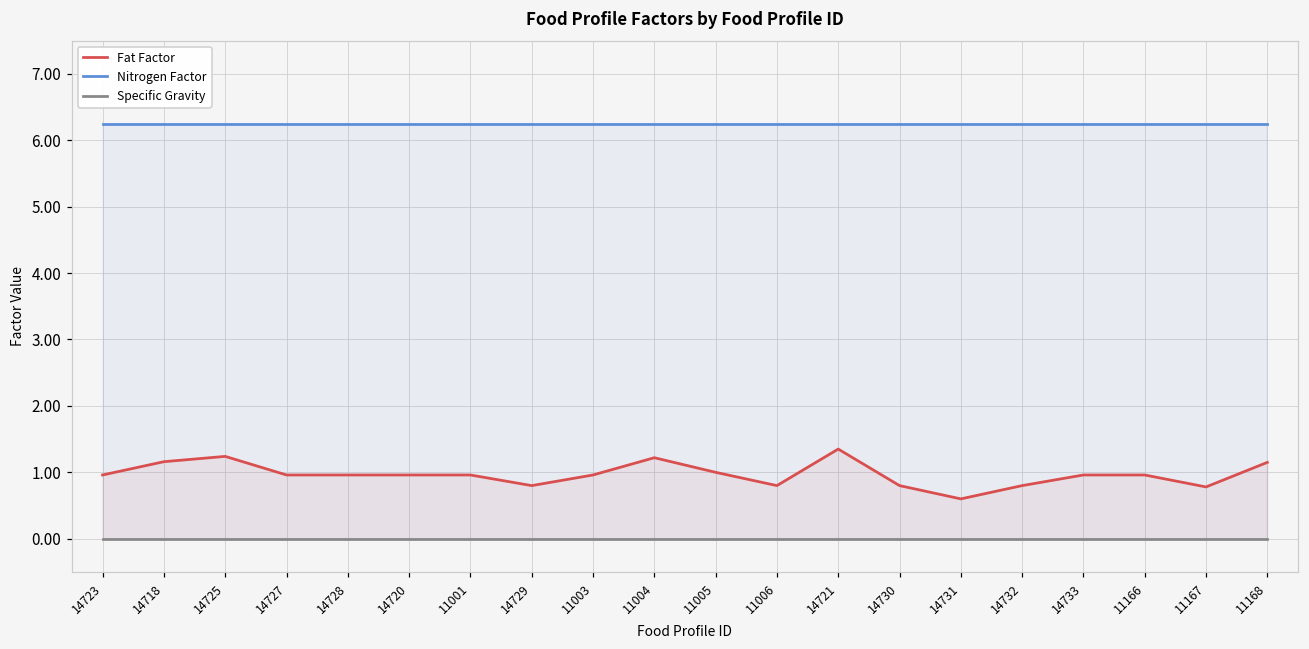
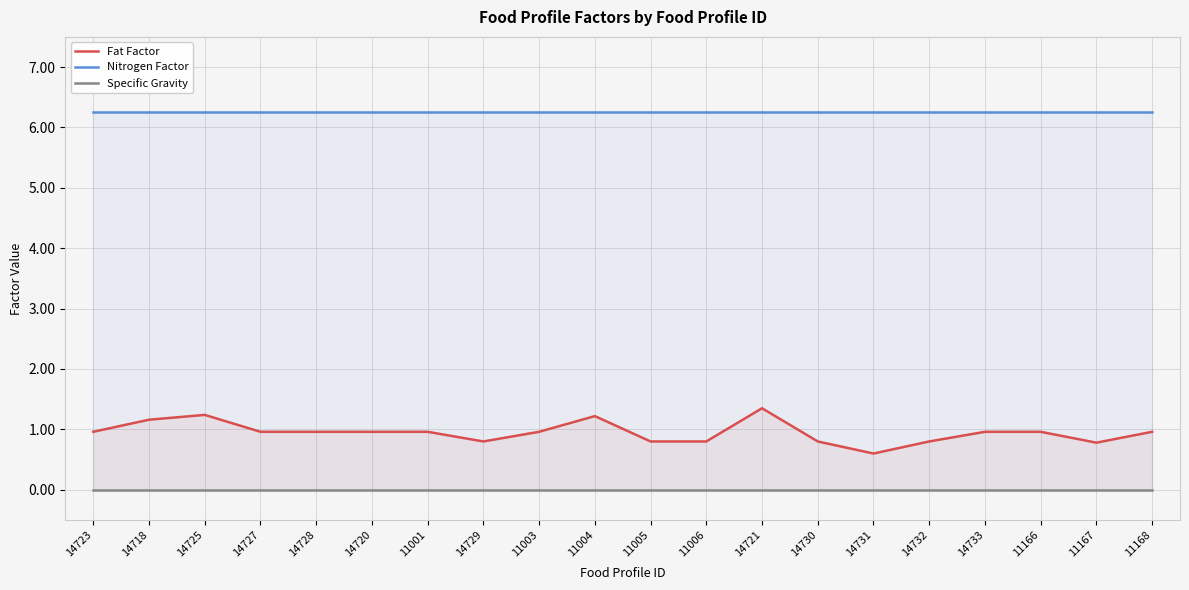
Fat Factor, 11005: 1.0 -> 0.8
Fat Factor, 11168: 1.2 -> 1.0
